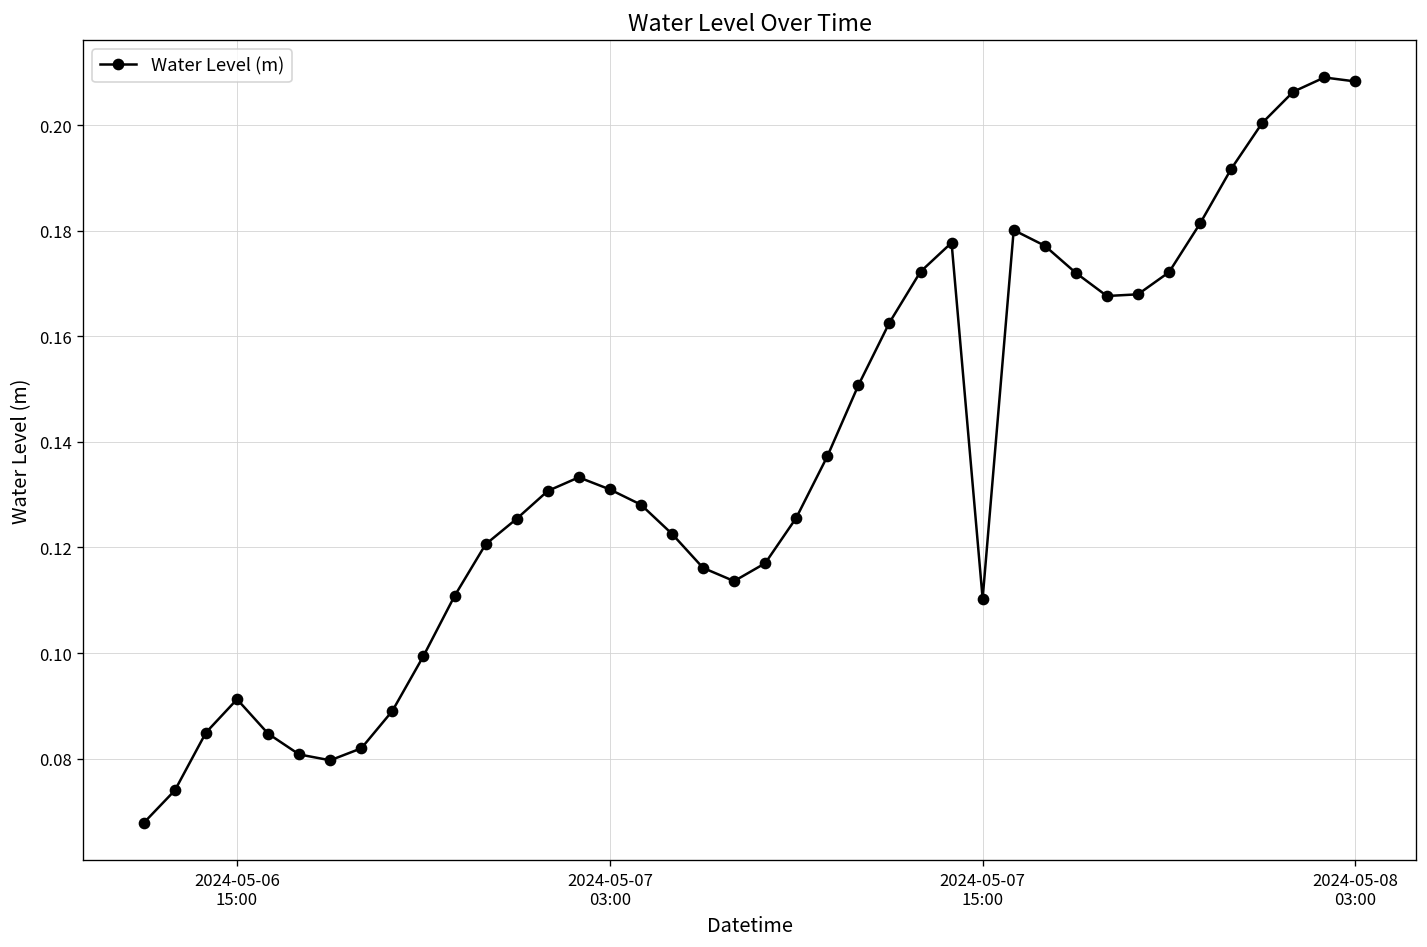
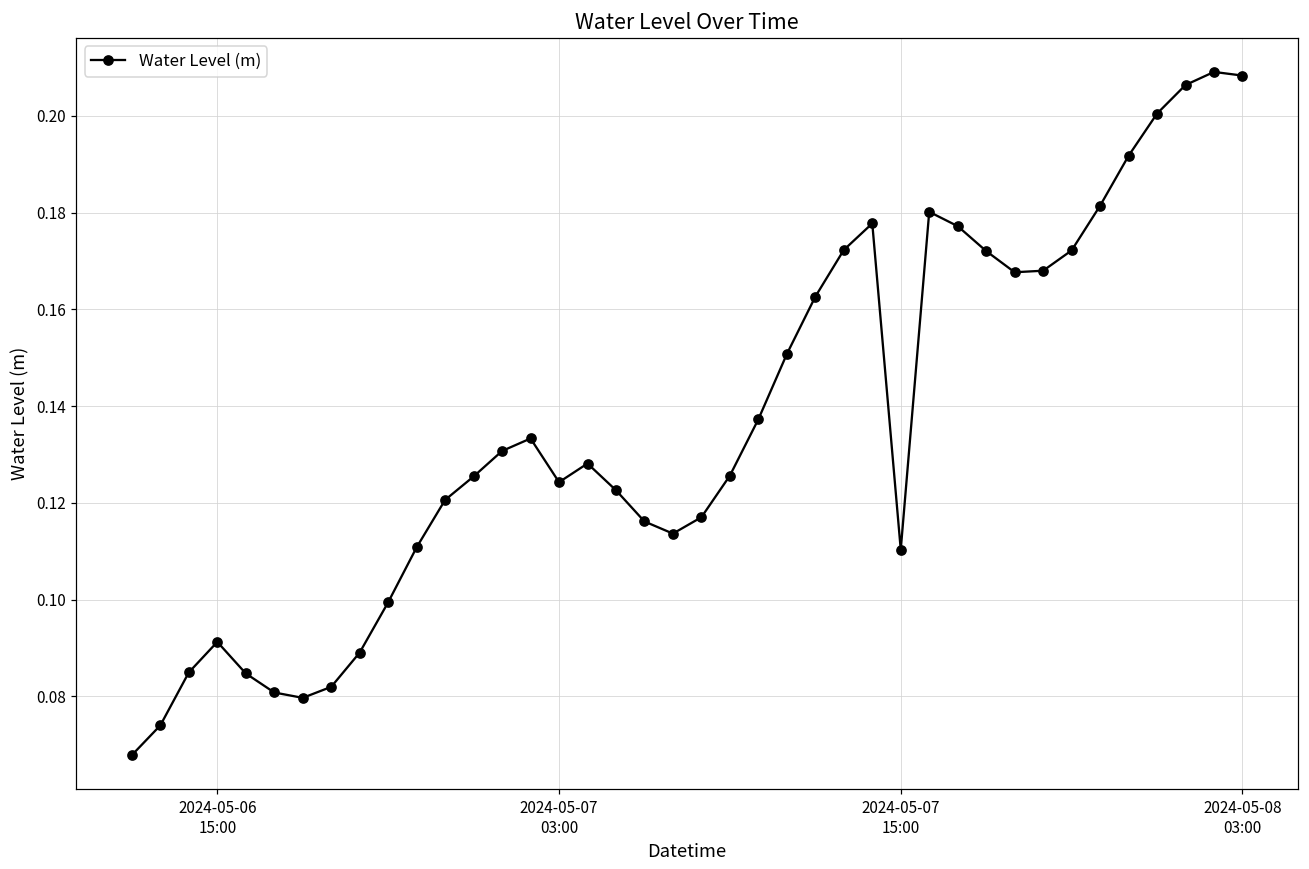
2024-05-07 03:00: 0.131 -> 0.124
